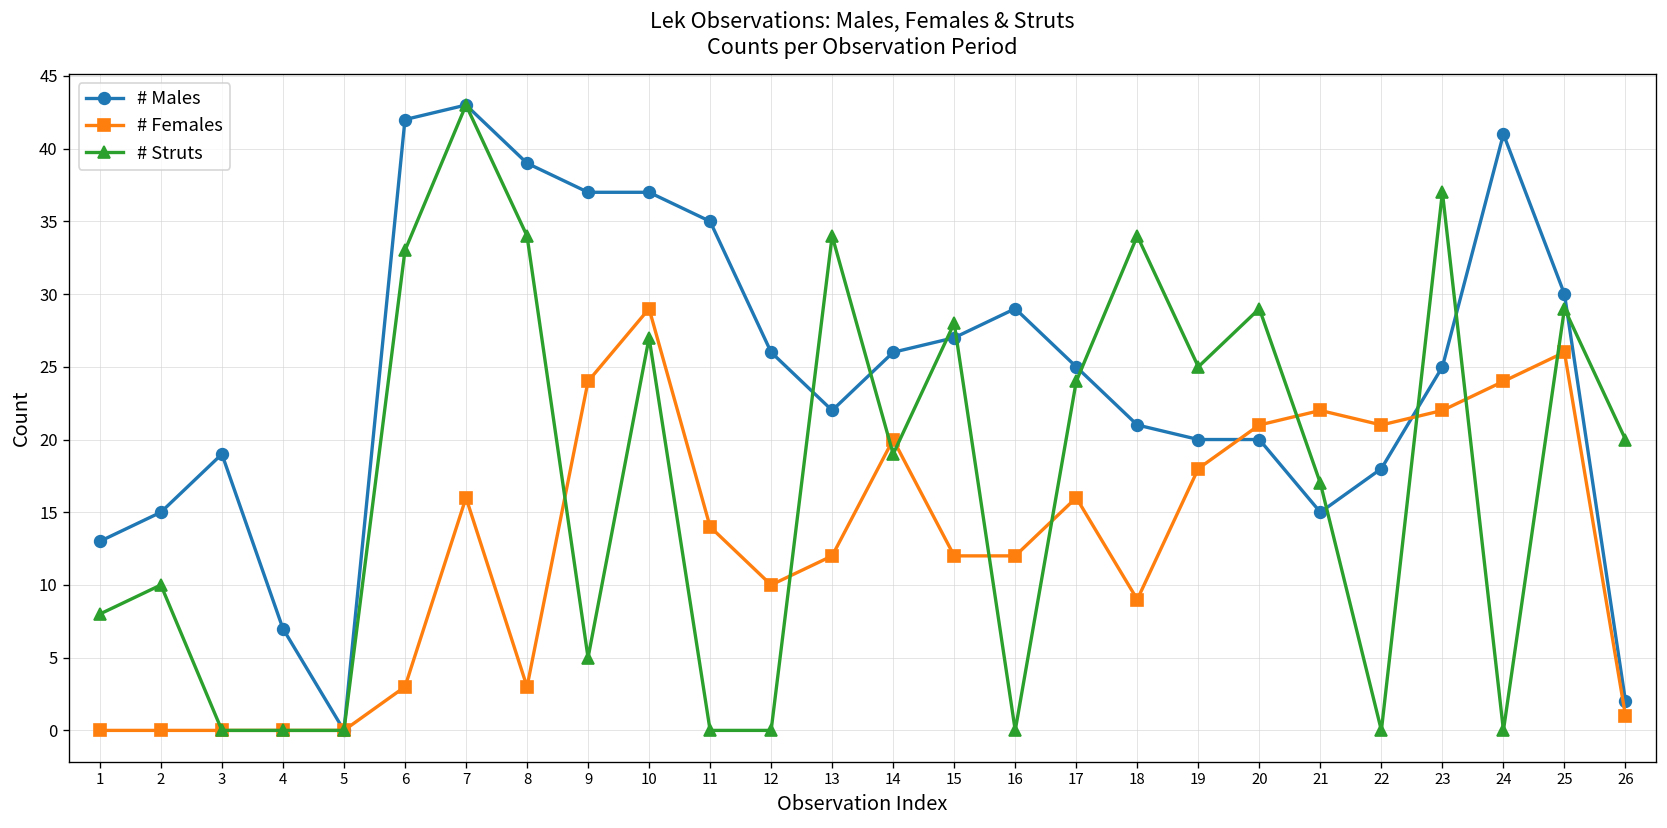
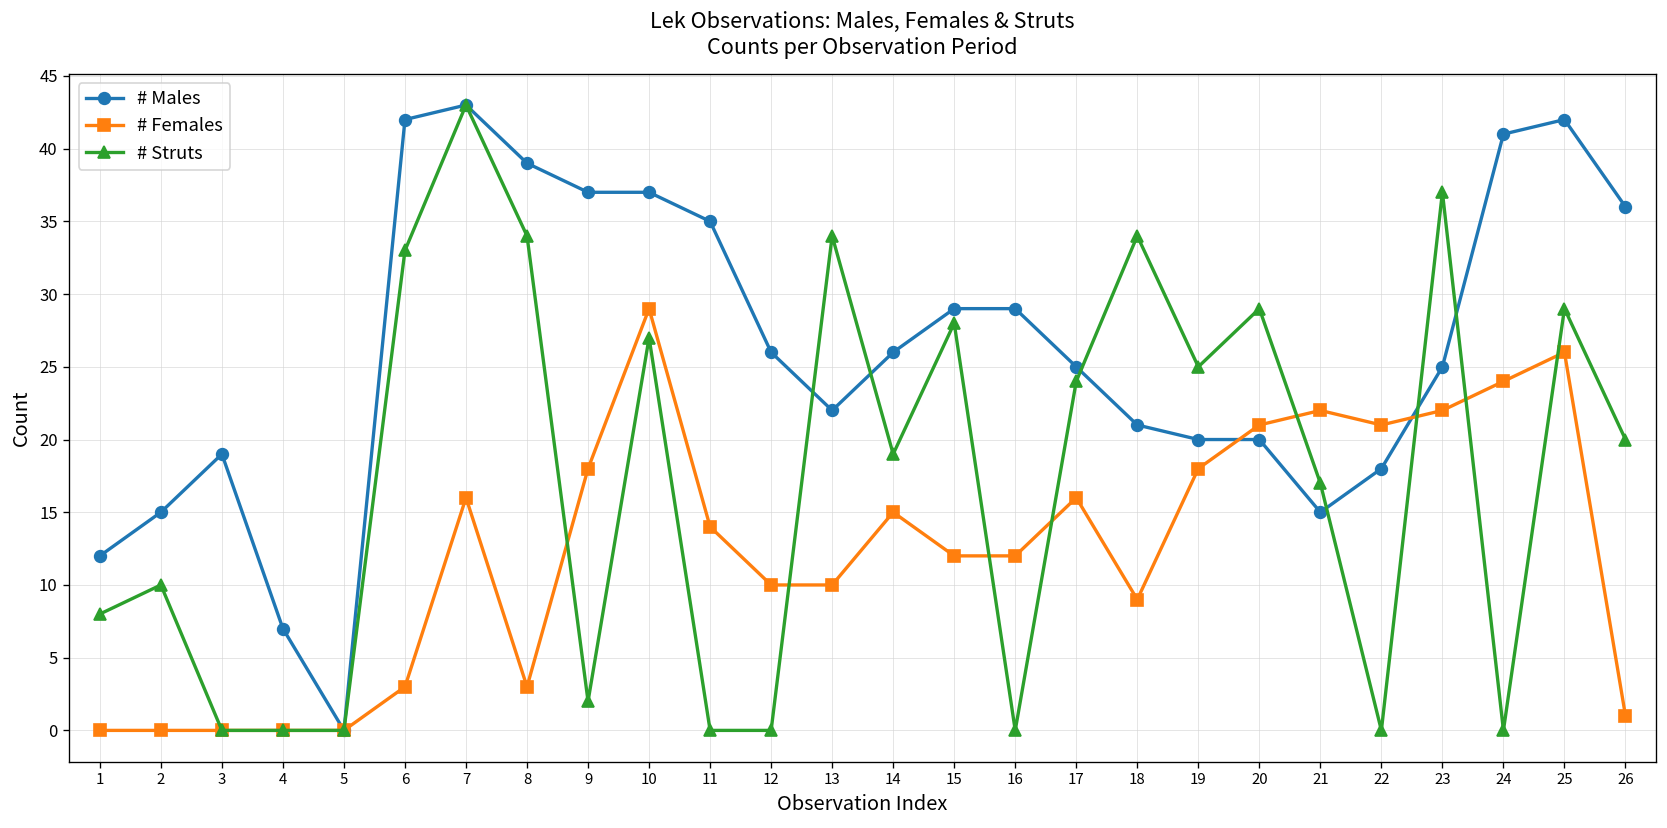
# Males, 1: 13 -> 12
# Females, 9: 24 -> 18
# Struts, 9: 5 -> 2
# Females, 13: 12 -> 10
# Females, 14: 20 -> 15
# Males, 15: 27 -> 29
# Males, 25: 30 -> 42
# Males, 26: 2 -> 36
